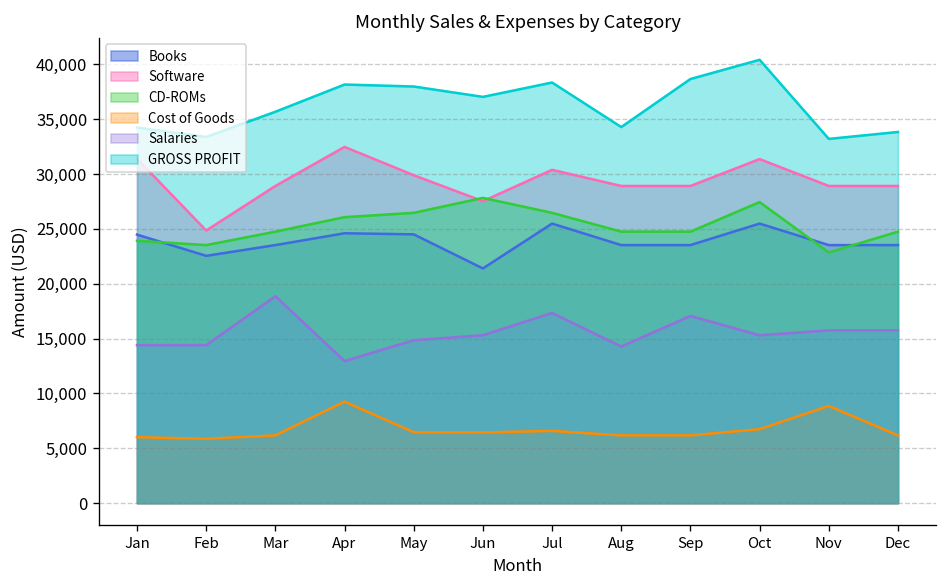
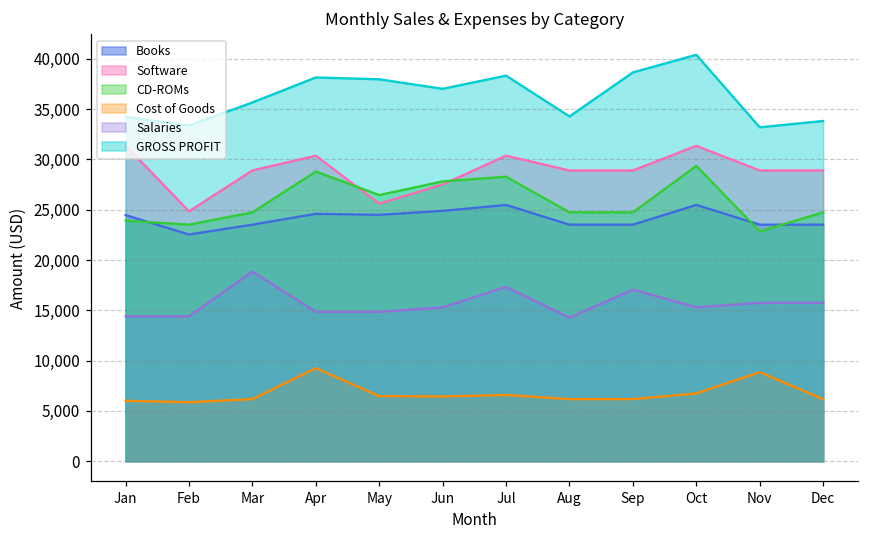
Software, Apr: 32,000 -> 30,000
CD-ROMs, Apr: 26,000 -> 29,000
Salaries, Apr: 13,000 -> 15,000
Software, May: 30,000 -> 26,000
Books, Jun: 21,000 -> 25,000
CD-ROMs, Jul: 26,000 -> 28,000
CD-ROMs, Oct: 27,000 -> 29,000
